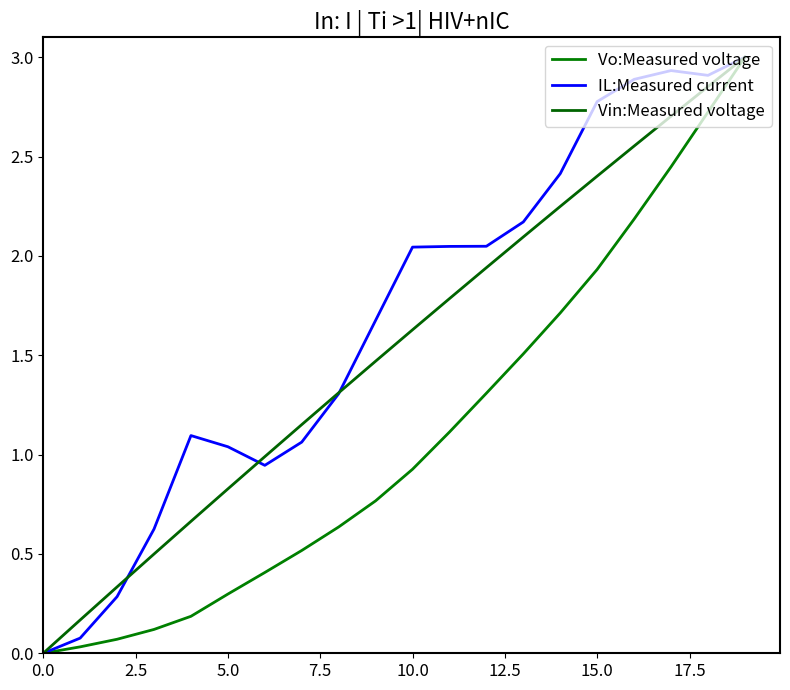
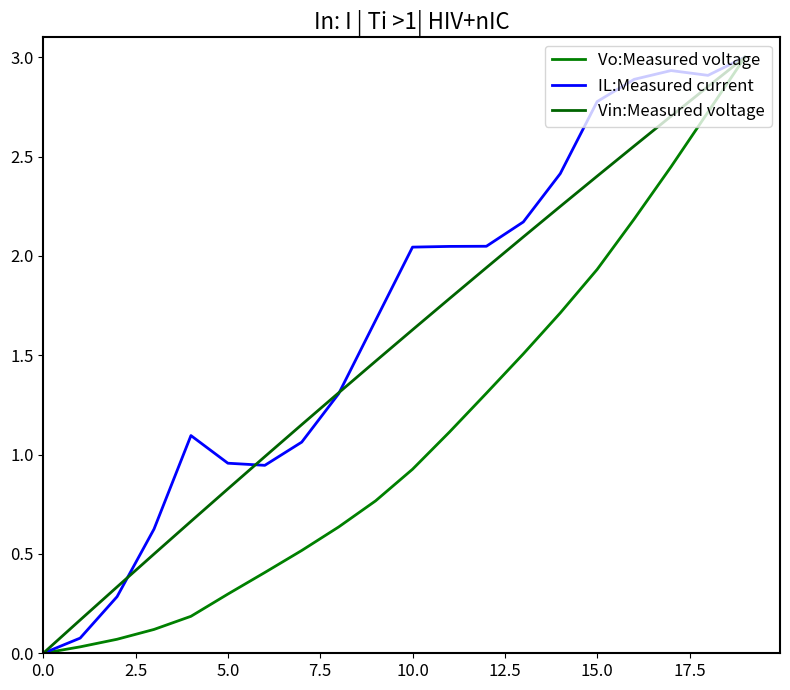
IL:Measured current, 5.0: 1.04 -> 0.96
